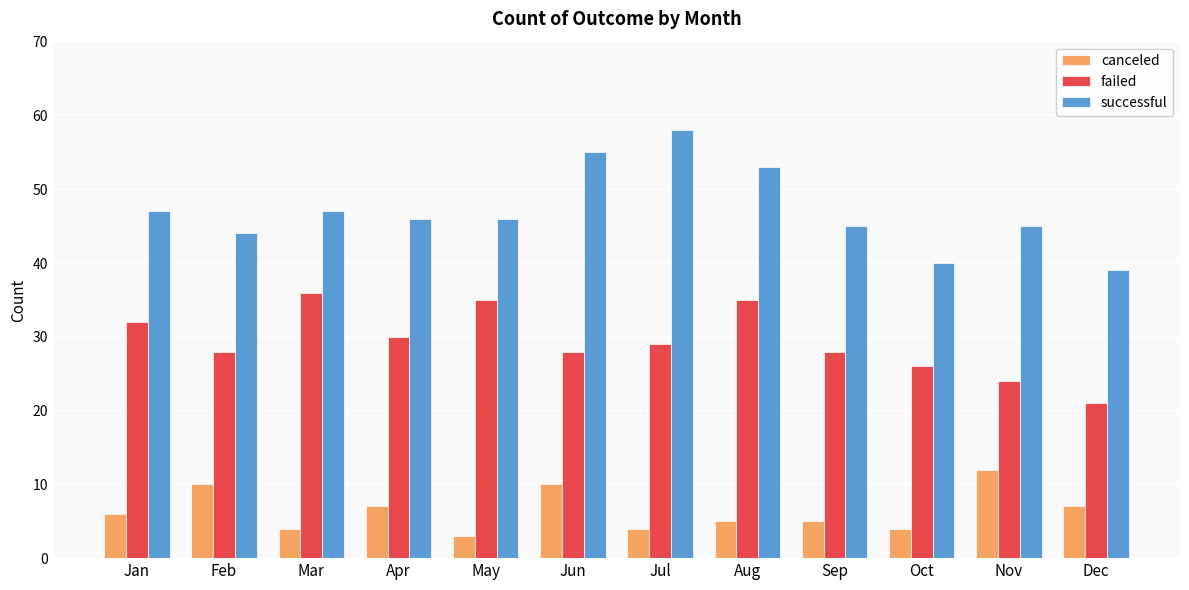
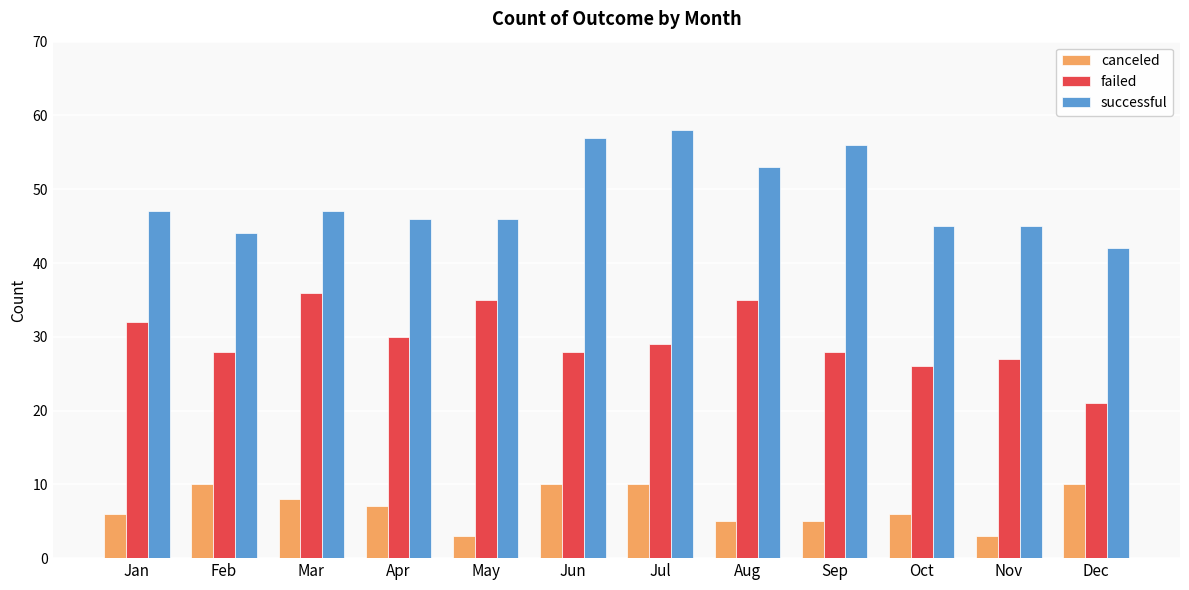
canceled, Mar: 4 -> 8
successful, Jun: 55 -> 57
canceled, Jul: 4 -> 10
successful, Sep: 45 -> 56
canceled, Oct: 4 -> 6
successful, Oct: 40 -> 45
canceled, Nov: 12 -> 3
failed, Nov: 24 -> 27
canceled, Dec: 7 -> 10
successful, Dec: 39 -> 42
